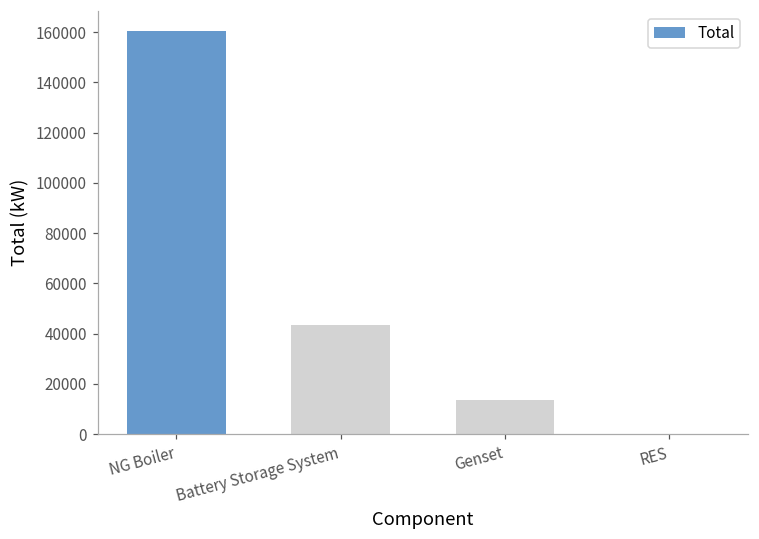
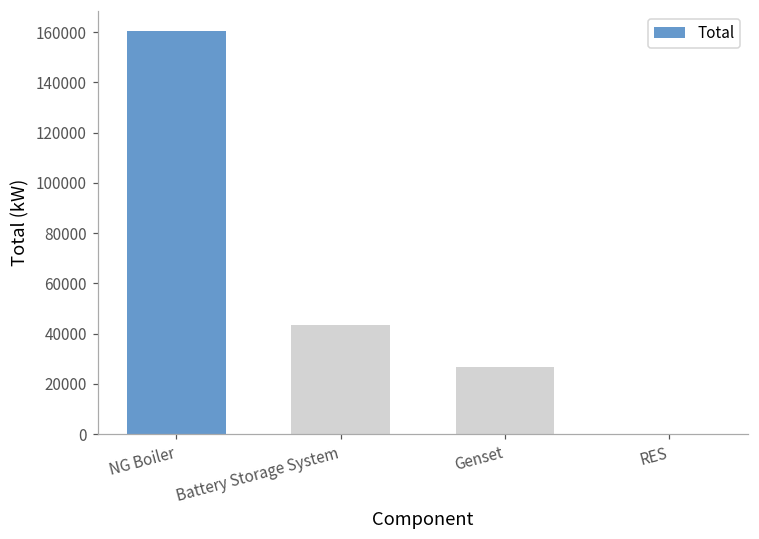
Genset: 14000 -> 27000
